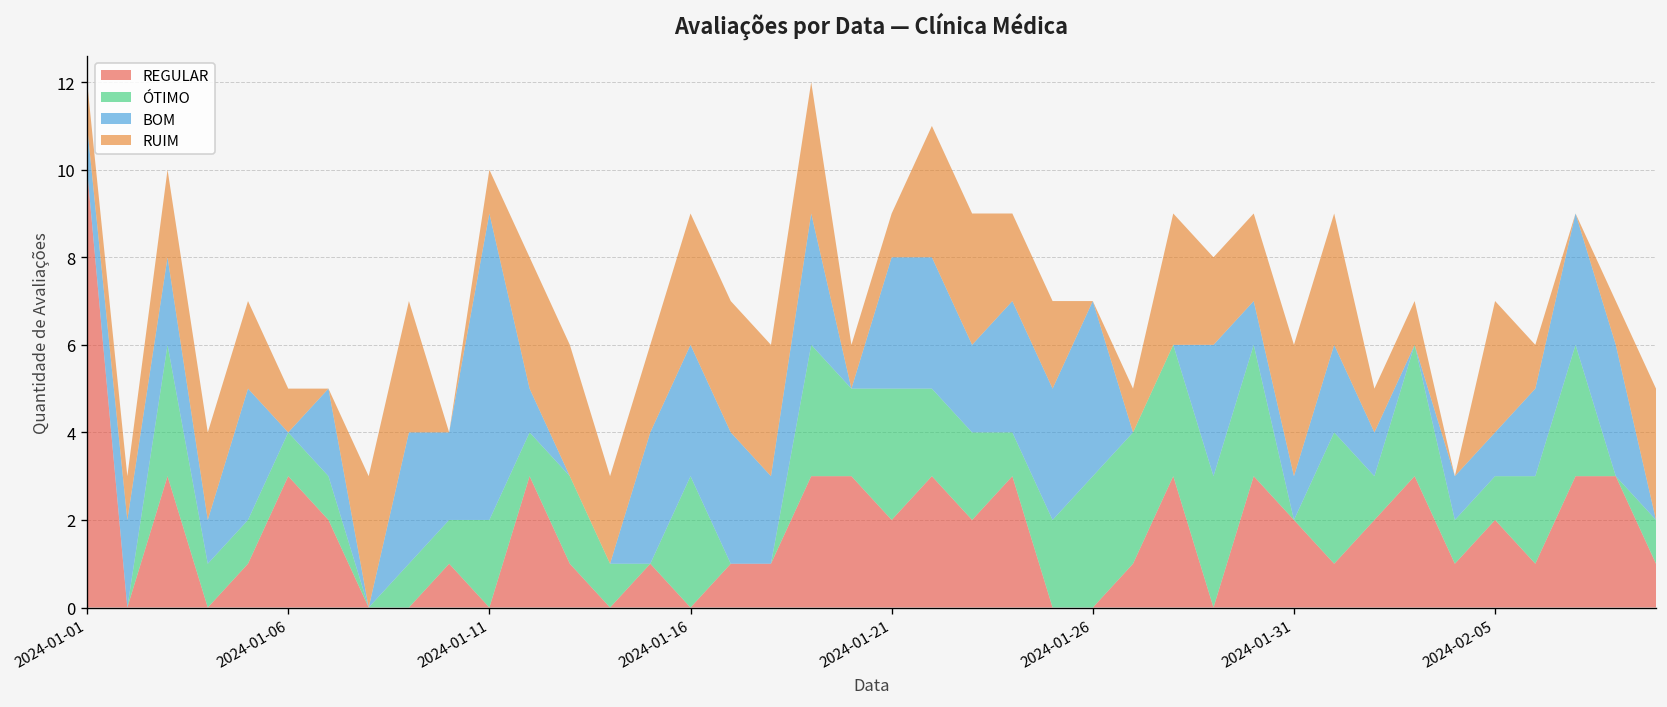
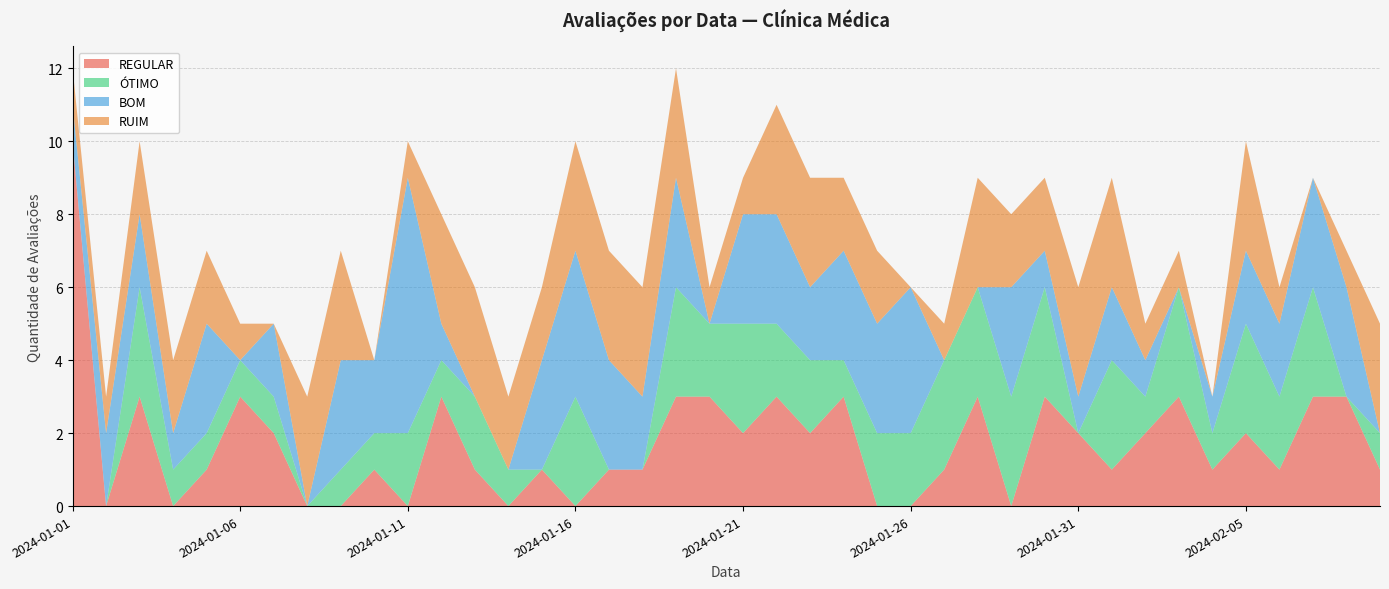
BOM, 2024-01-16: 3 -> 4
ÓTIMO, 2024-01-26: 3 -> 2
ÓTIMO, 2024-02-05: 1 -> 3
BOM, 2024-02-05: 1 -> 2
